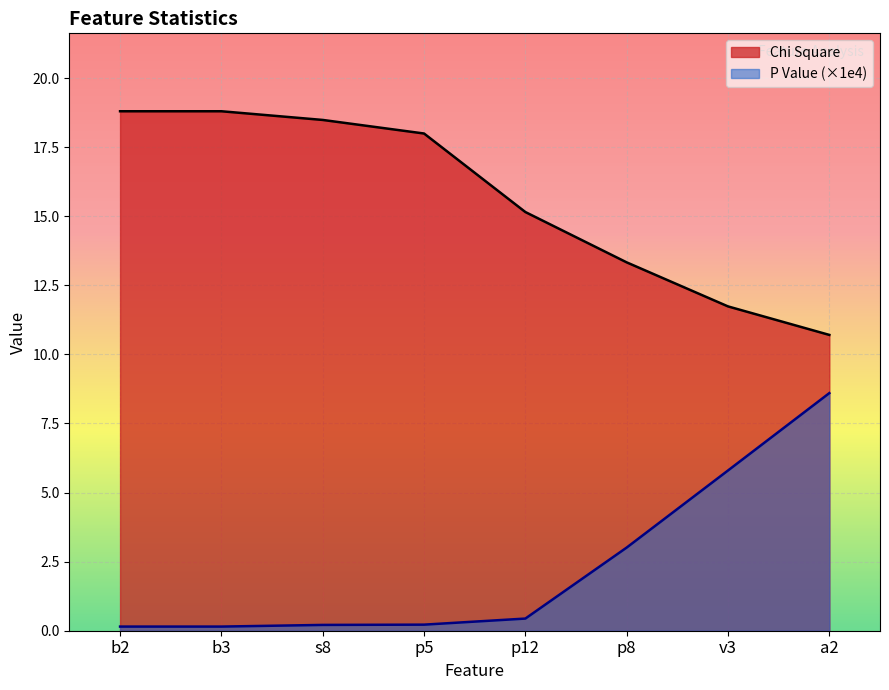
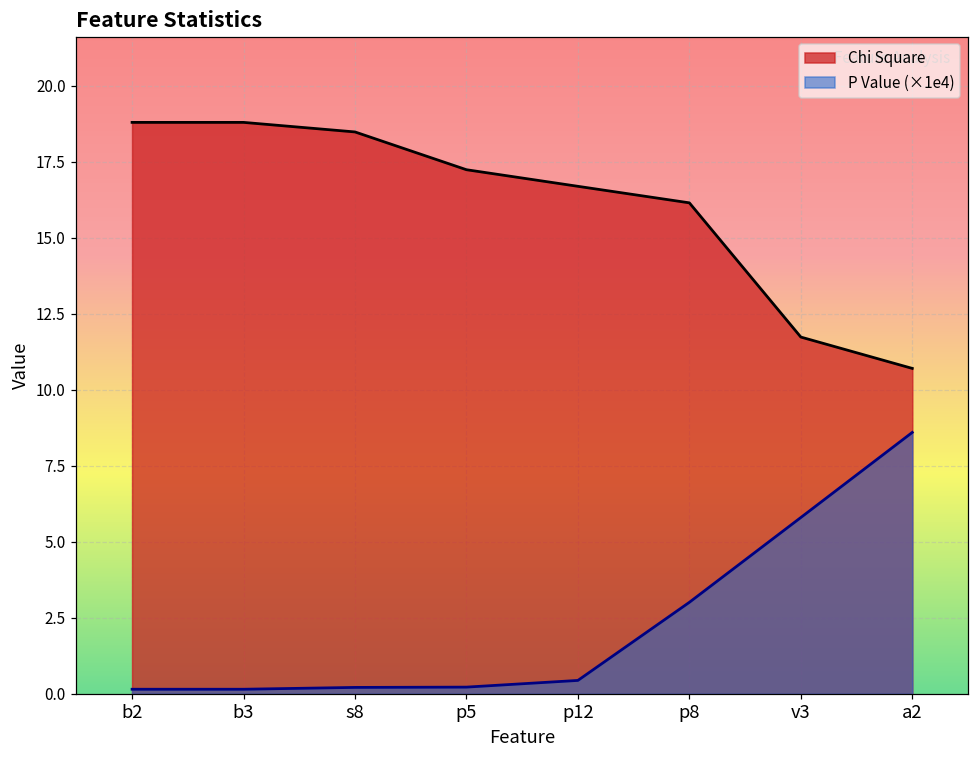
Chi Square, p5: 18.0 -> 17.2
Chi Square, p12: 15.2 -> 16.7
Chi Square, p8: 13.3 -> 16.2
